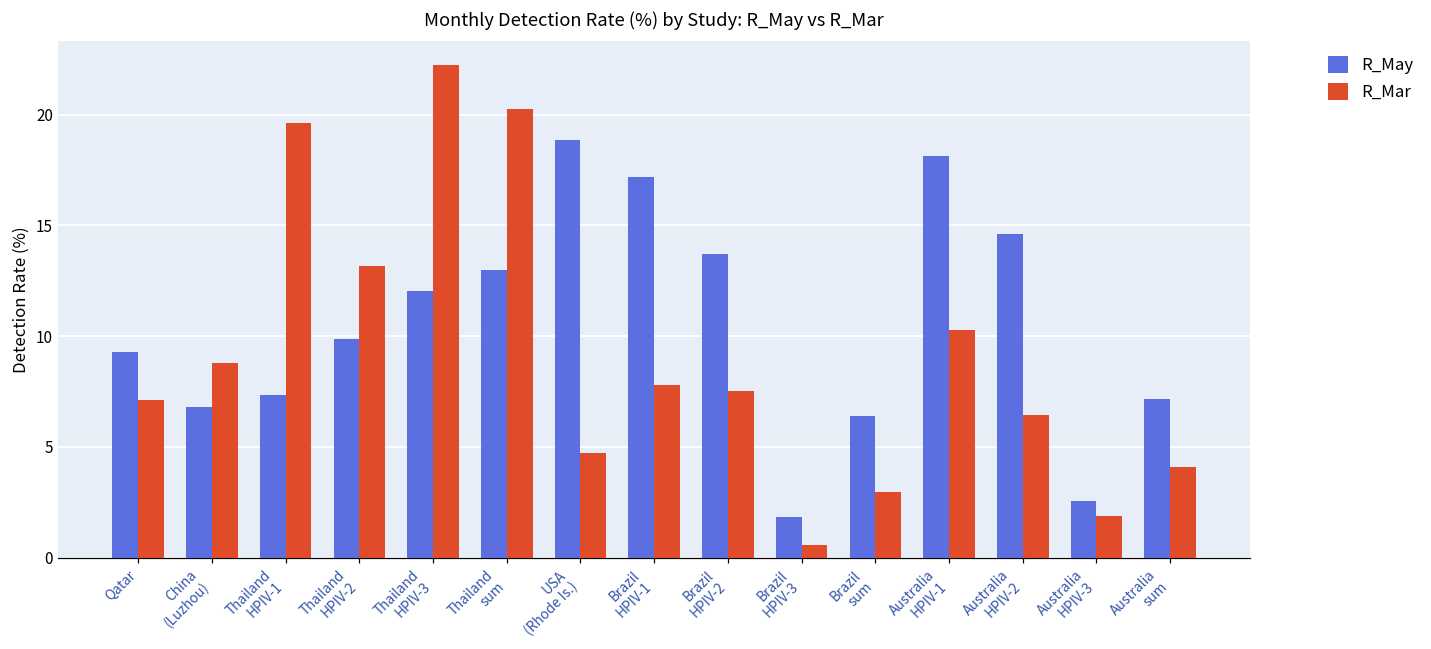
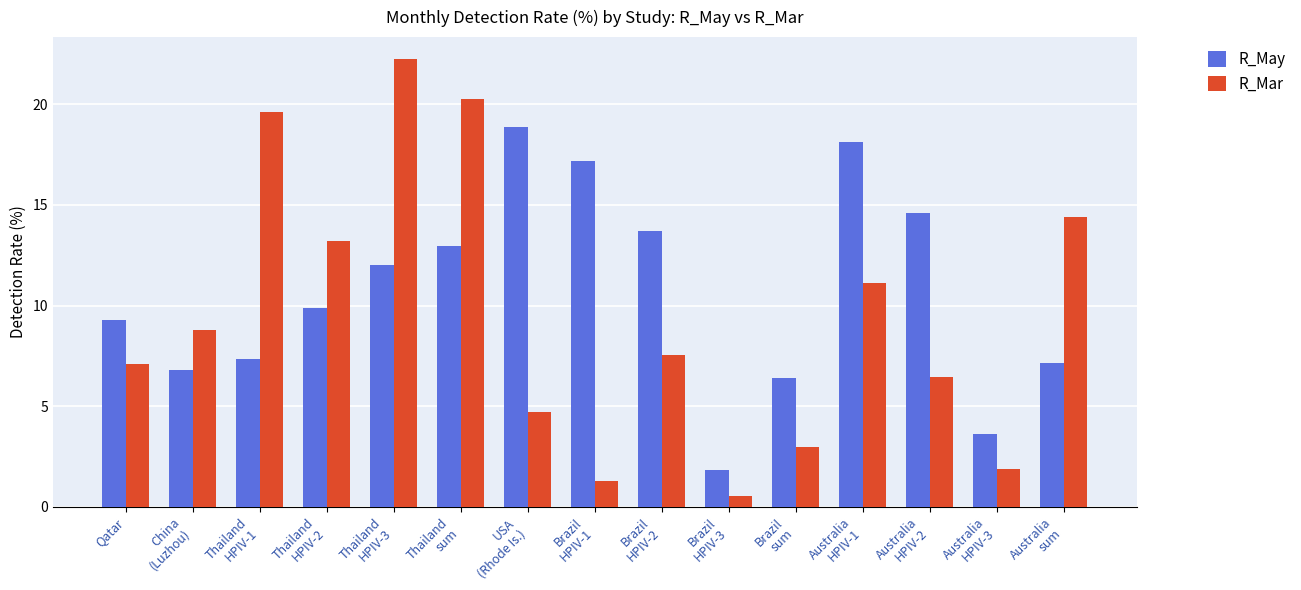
R_Mar, Brazil HPIV-1: 7.8 -> 1.3
R_Mar, Australia HPIV-1: 10.3 -> 11.1
R_May, Australia HPIV-3: 2.5 -> 3.6
R_Mar, Australia sum: 4.1 -> 14.4
